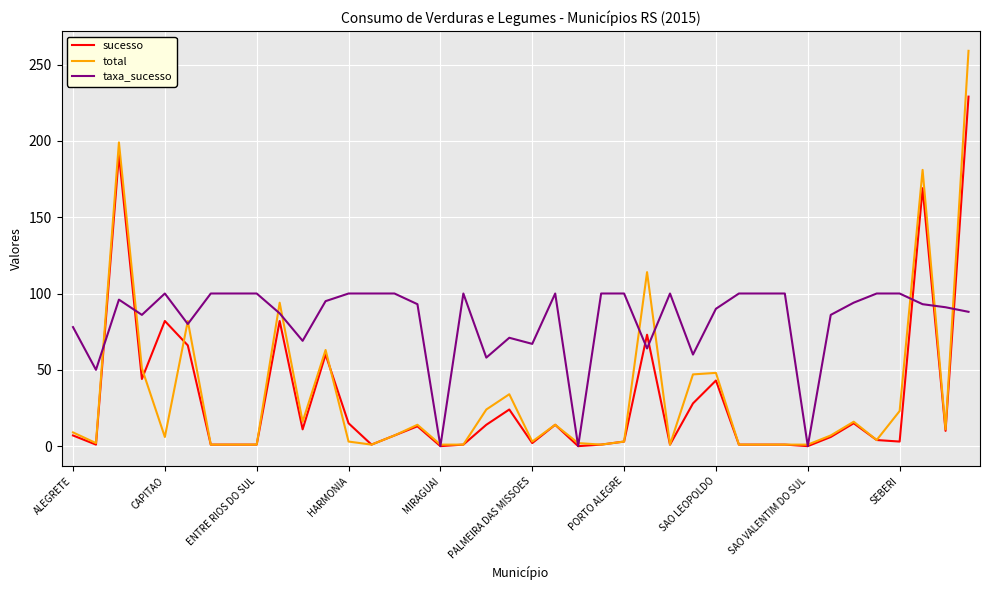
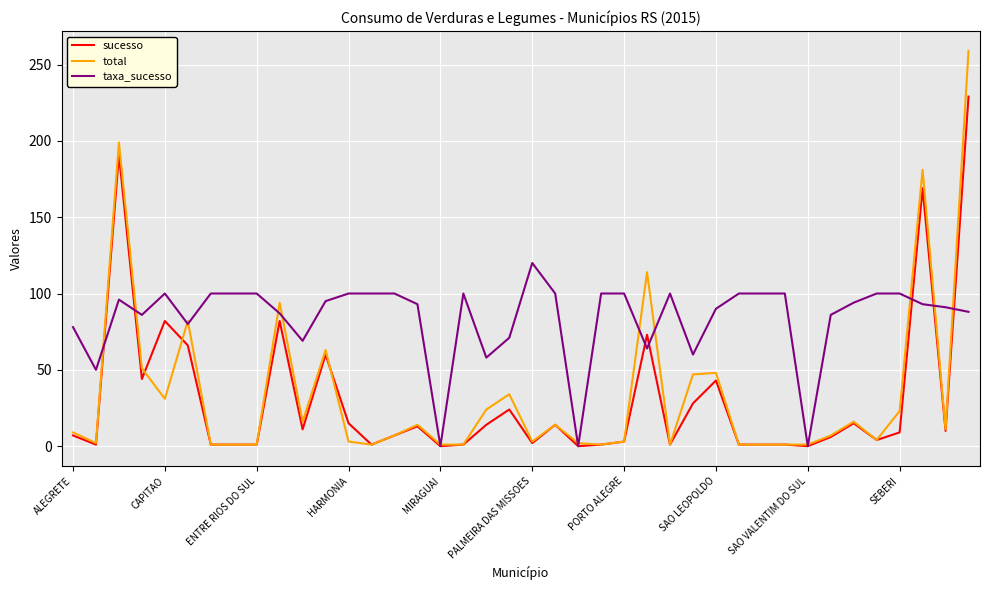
total, CAPITAO: 6 -> 31
taxa_sucesso, PALMEIRA DAS MISSOES: 67 -> 120
sucesso, SEBERI: 3 -> 9
